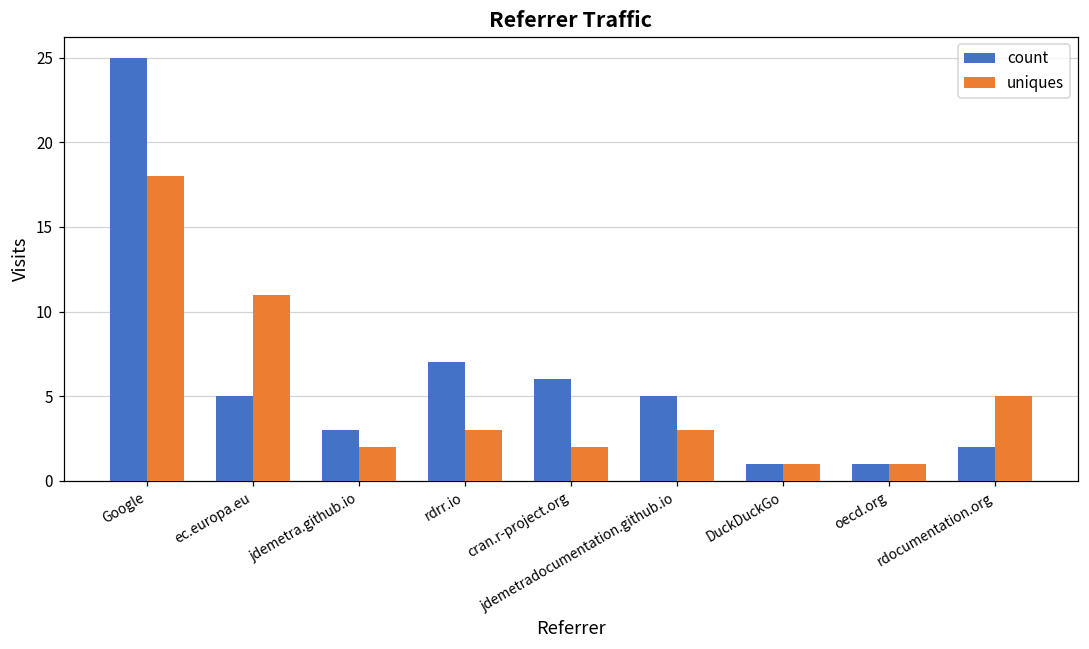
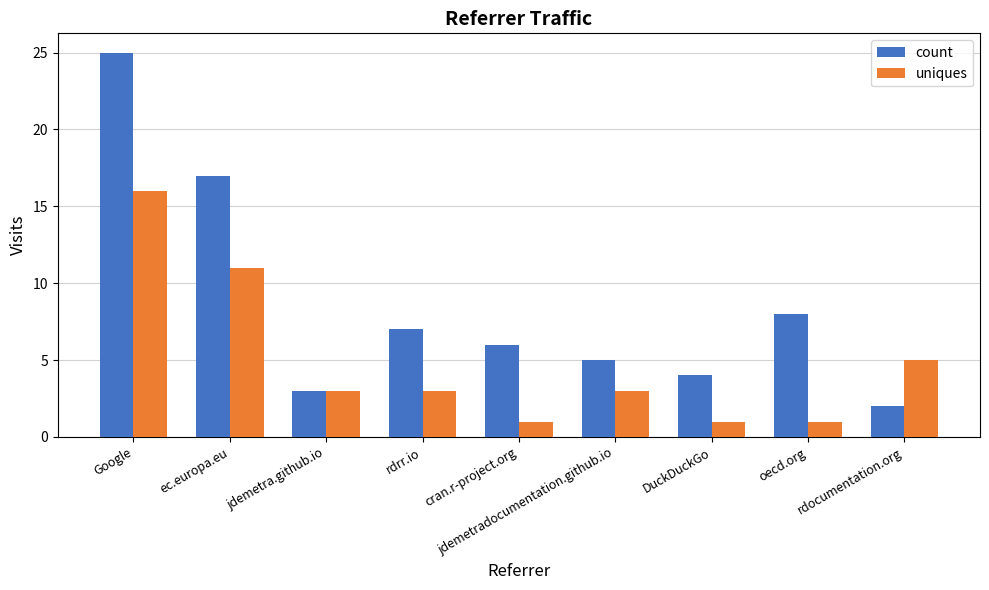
uniques, Google: 18 -> 16
count, ec.europa.eu: 5 -> 17
uniques, jdemetra.github.io: 2 -> 3
uniques, cran.r-project.org: 2 -> 1
count, DuckDuckGo: 1 -> 4
count, oecd.org: 1 -> 8
